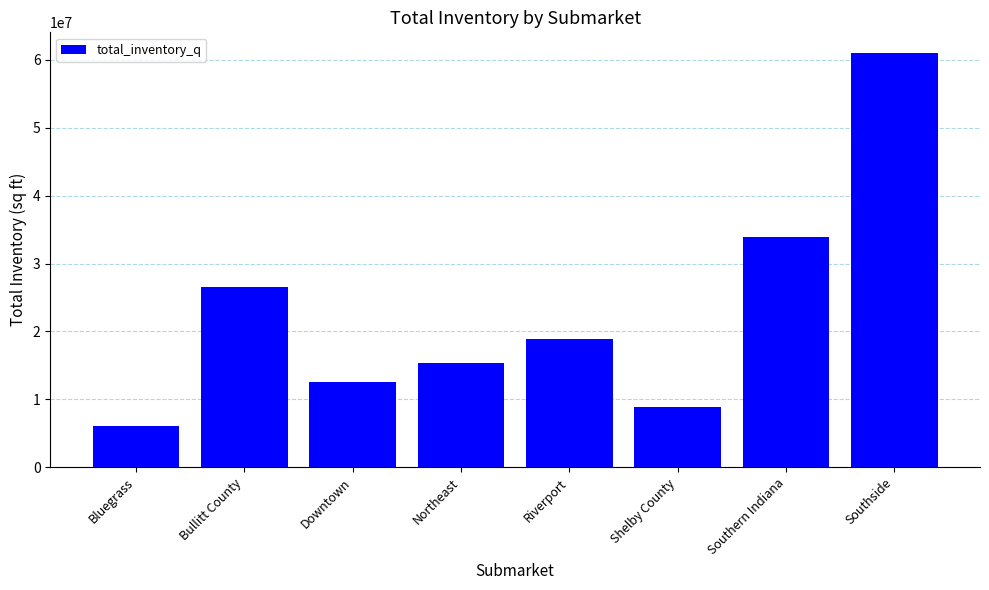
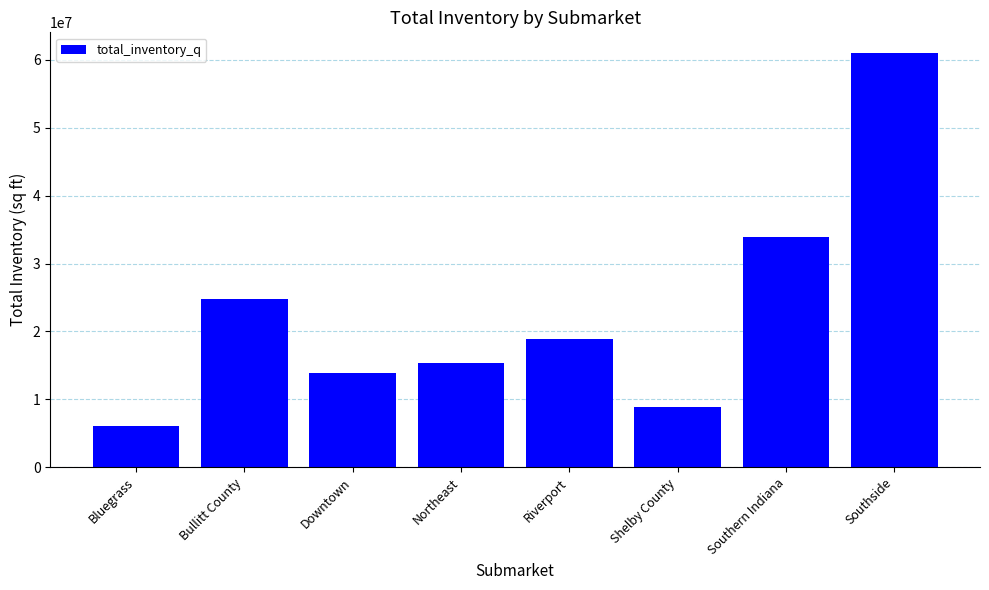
Bullitt County: 27000000 -> 25000000
Downtown: 13000000 -> 14000000
